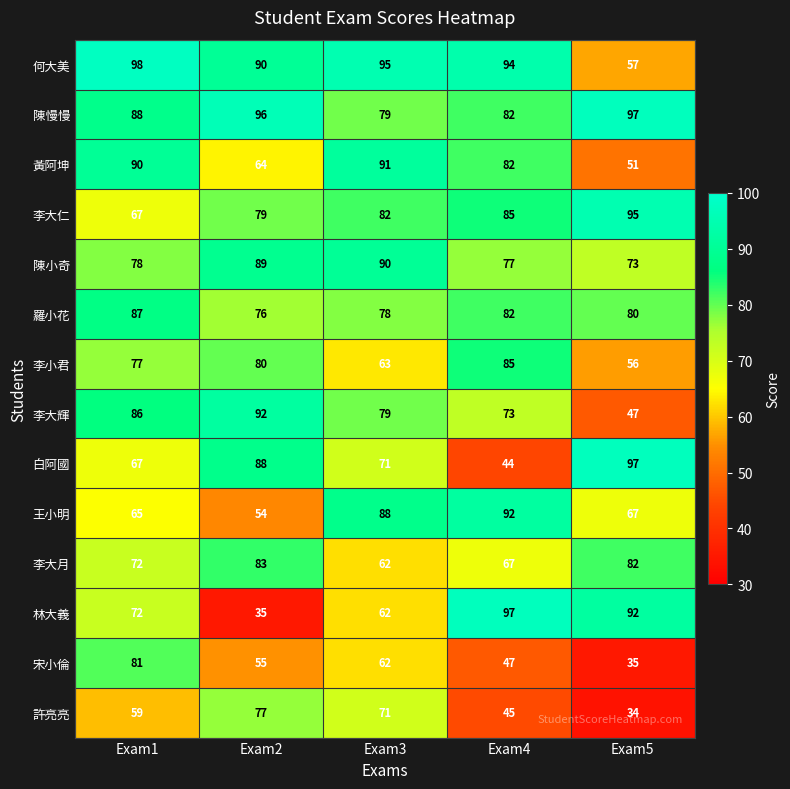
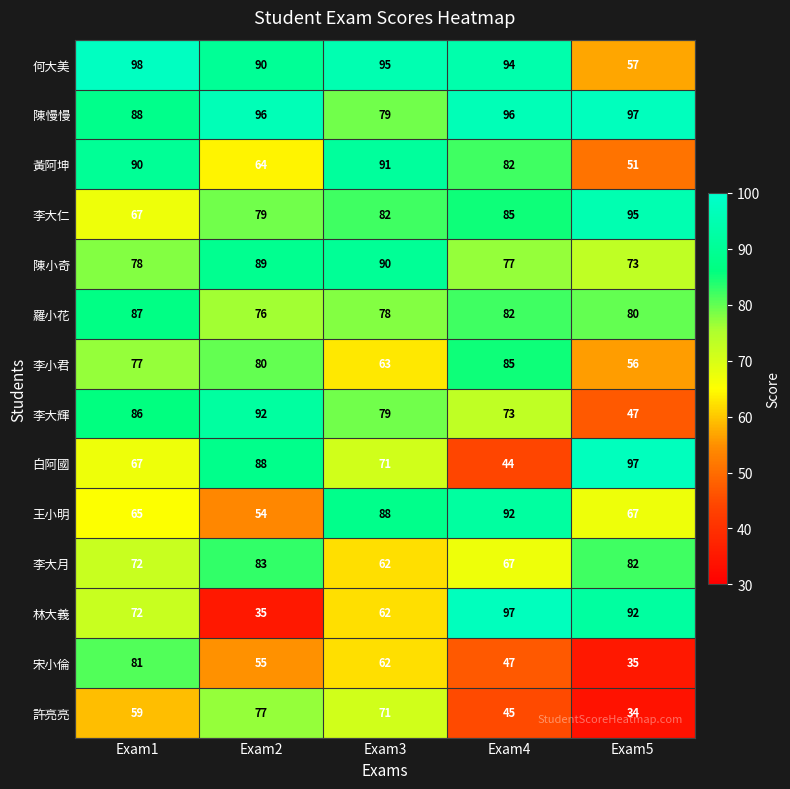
陳慢慢, Exam4: 82 -> 96
